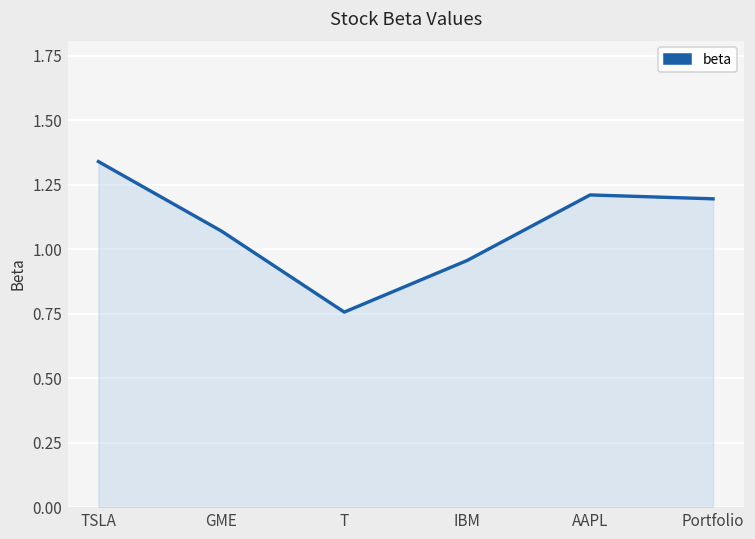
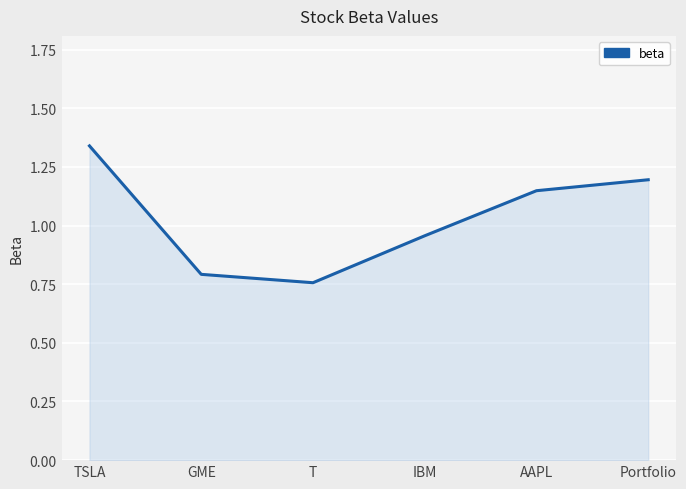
GME: 1.07 -> 0.79
AAPL: 1.21 -> 1.15
